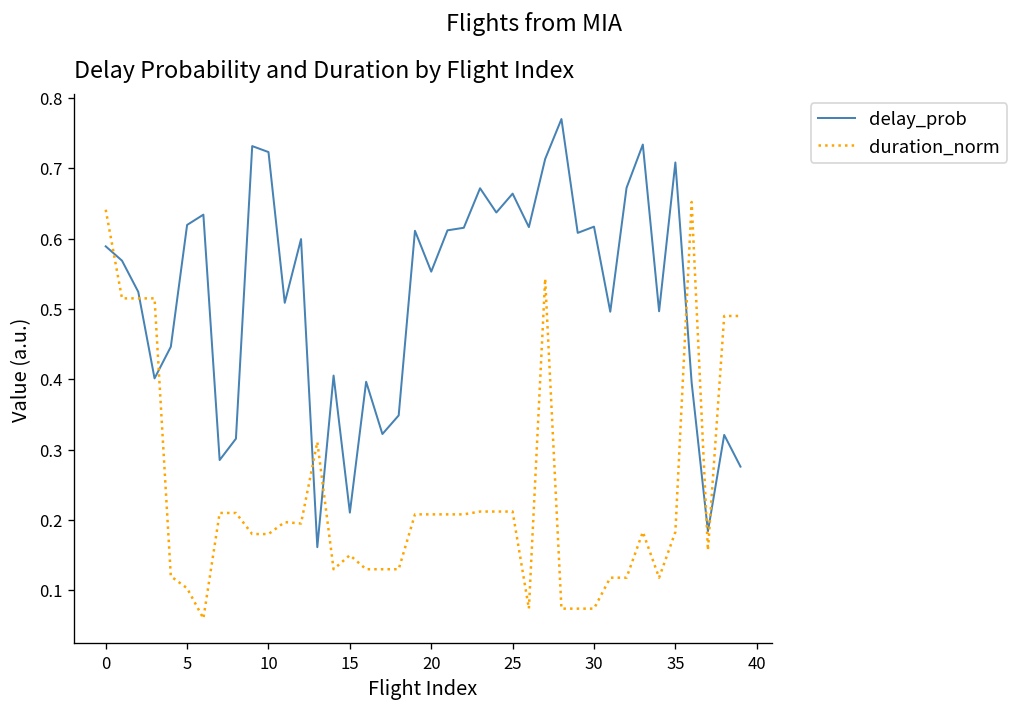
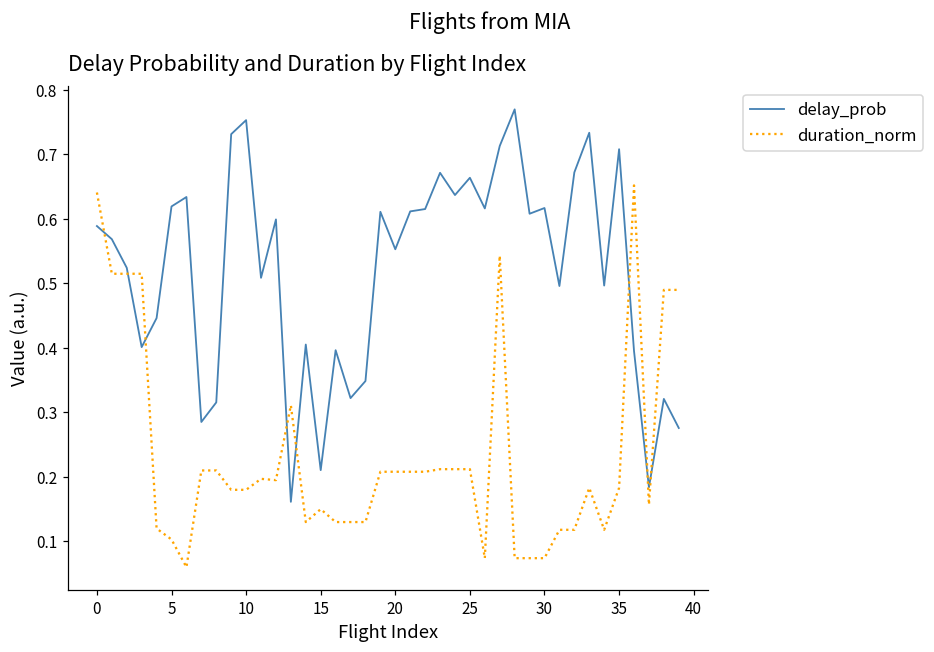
delay_prob, 10: 0.72 -> 0.75
